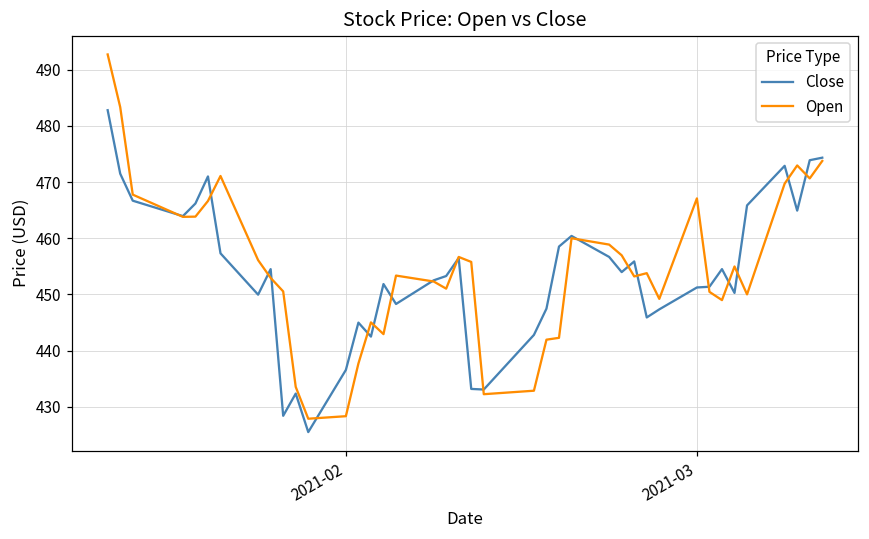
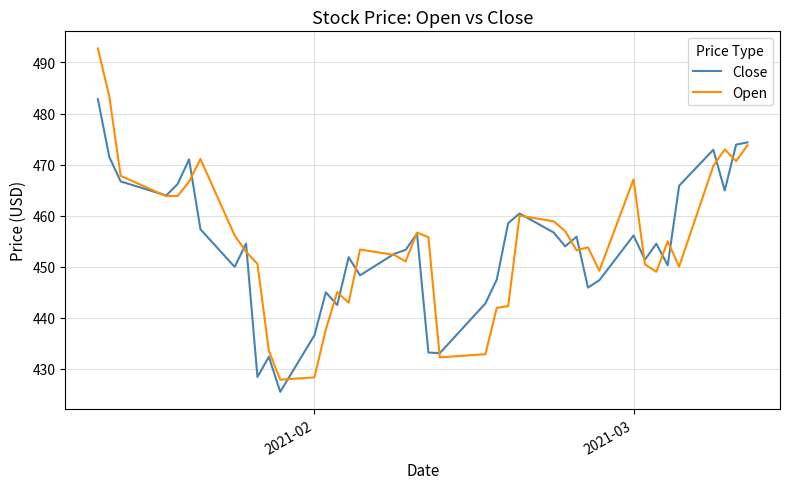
Close, 2021-03: 451 -> 456
